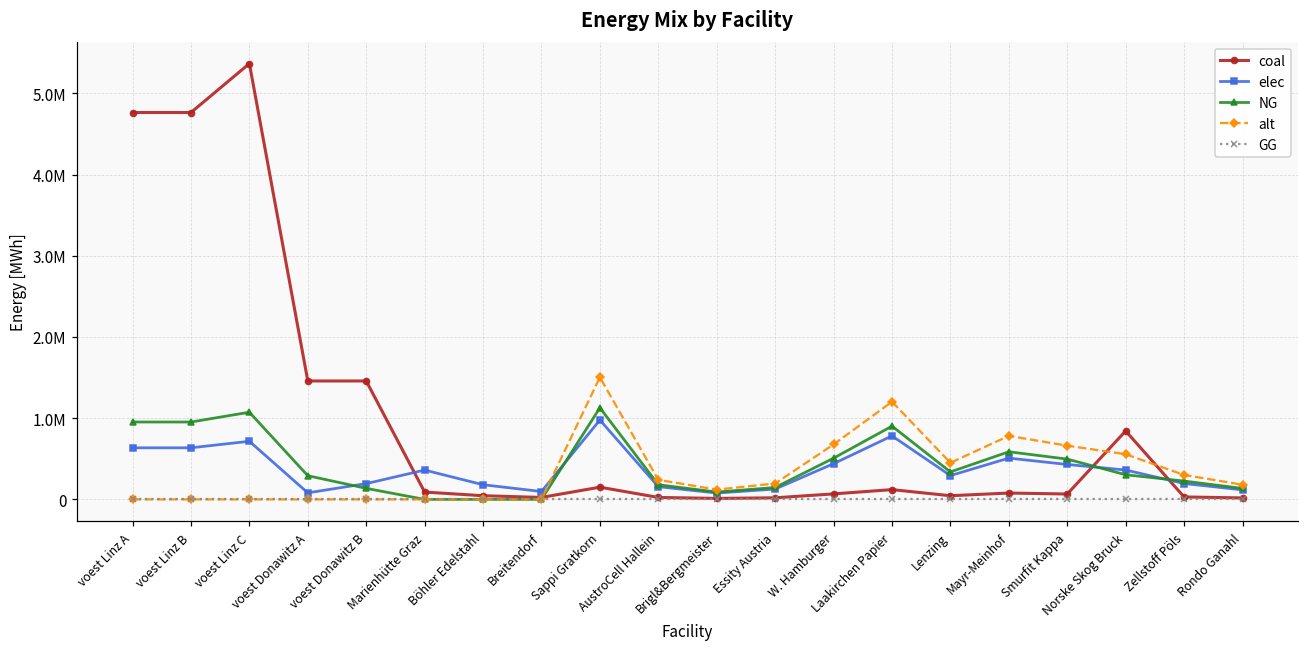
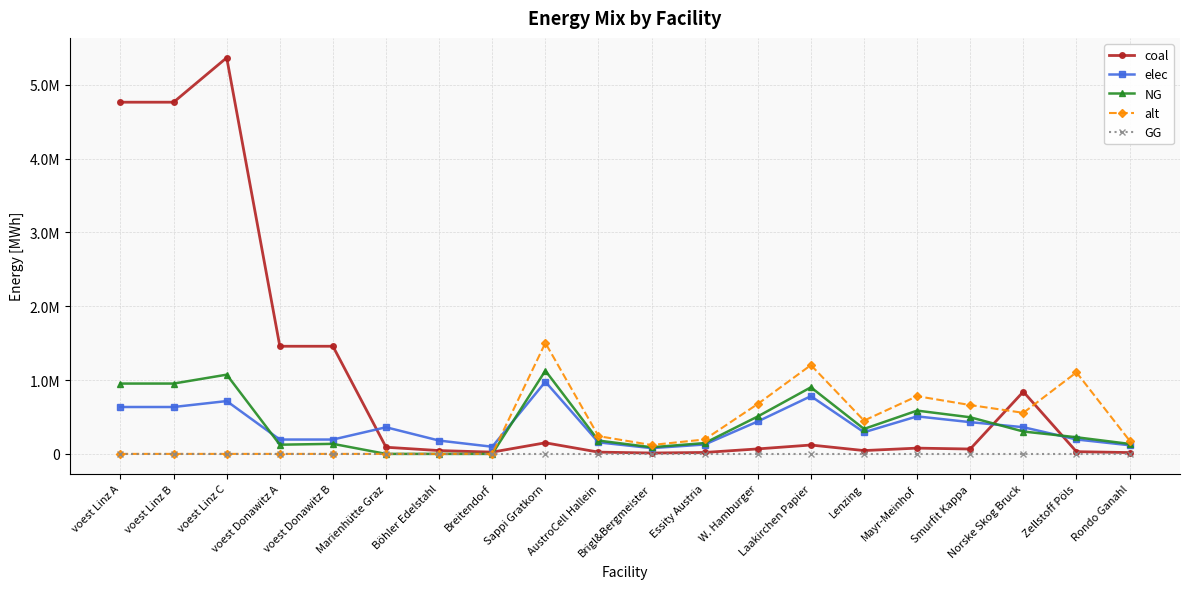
elec, voest Donawitz A: 100000 -> 200000
NG, voest Donawitz A: 300000 -> 100000
alt, Zellstoff Pöls: 300000 -> 1100000
